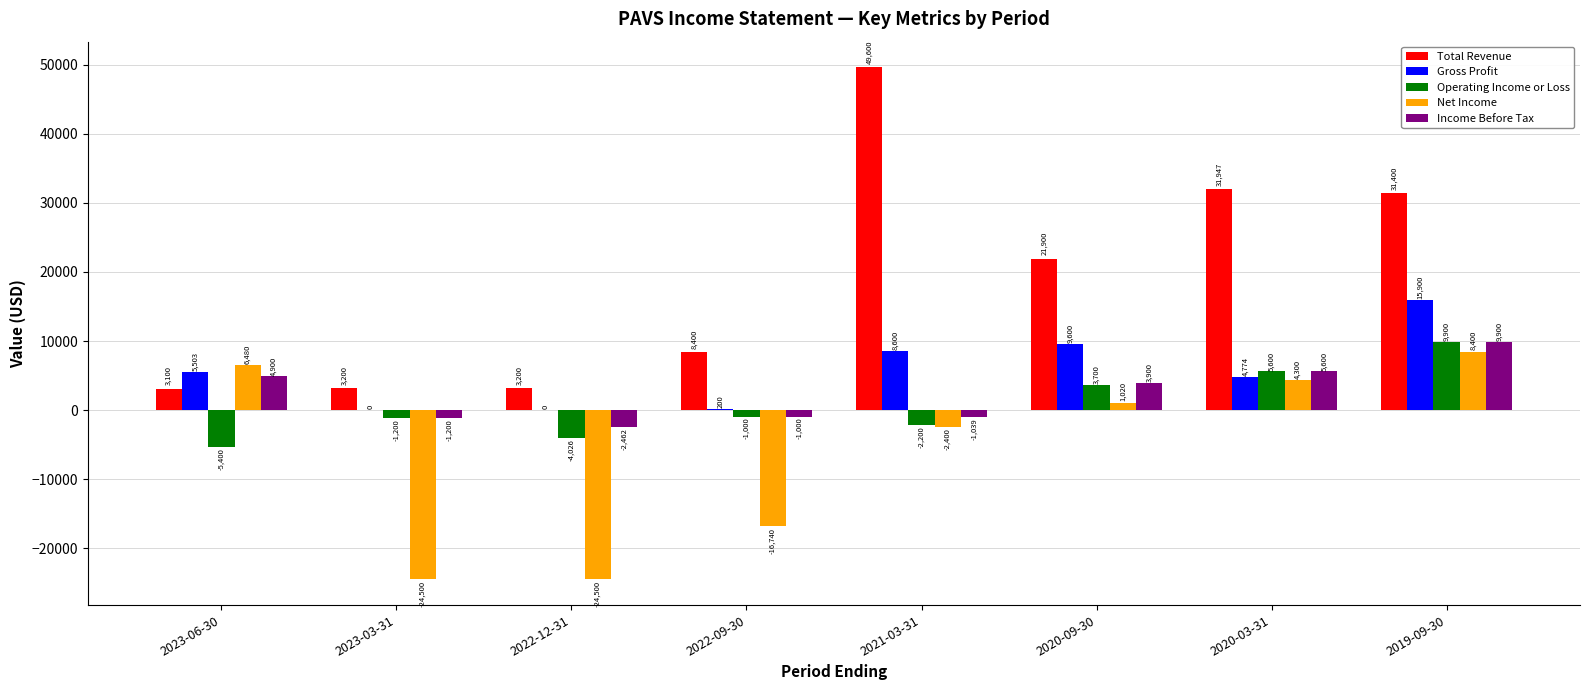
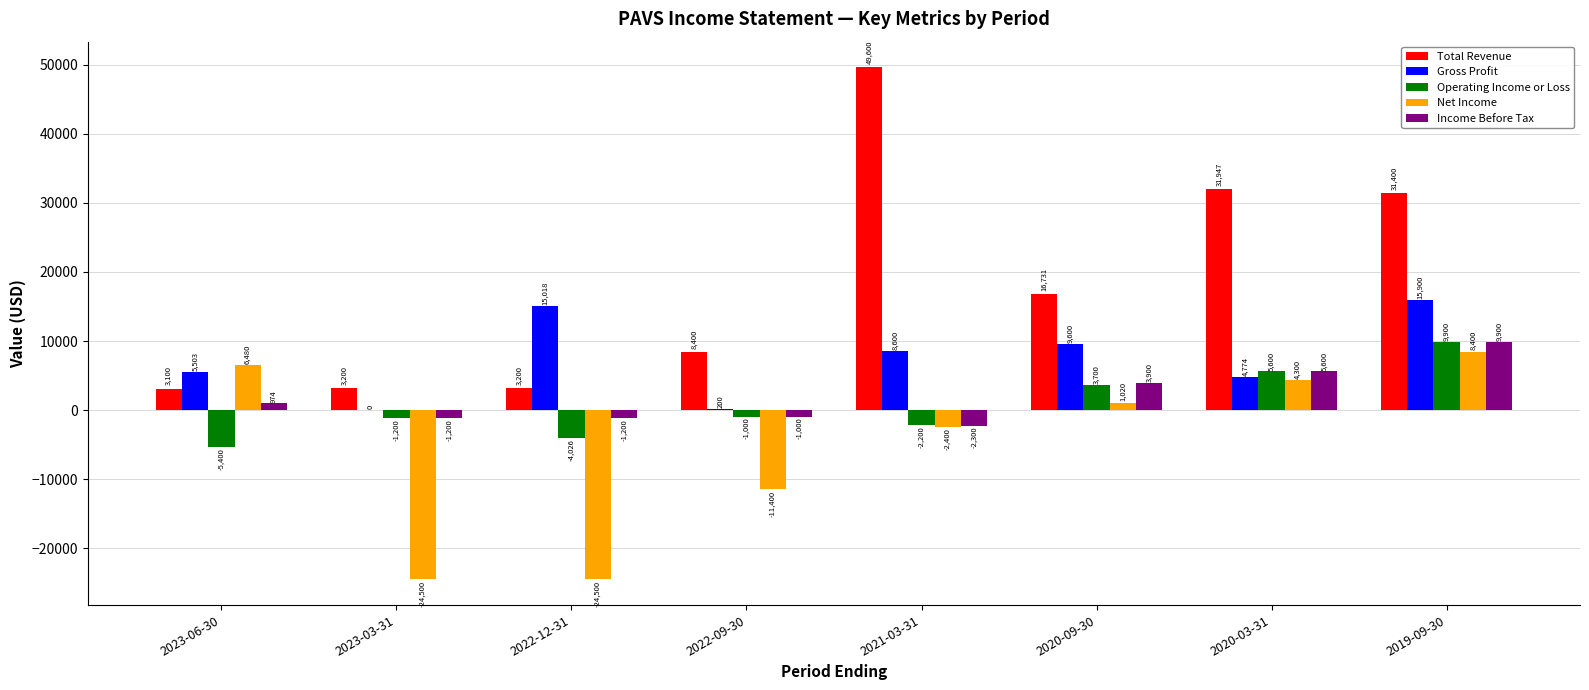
Income Before Tax, 2023-06-30: 4,900 -> 974
Gross Profit, 2022-12-31: 0 -> 15,018
Income Before Tax, 2022-12-31: -2,462 -> -1,200
Net Income, 2022-09-30: -16,740 -> -11,400
Income Before Tax, 2021-03-31: -1,039 -> -2,300
Total Revenue, 2020-09-30: 21,900 -> 16,731
